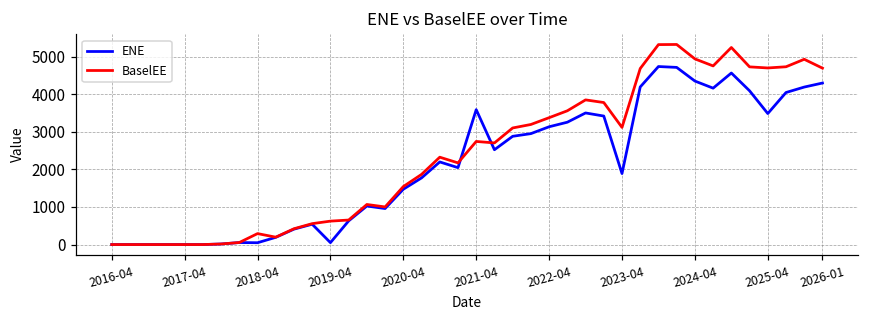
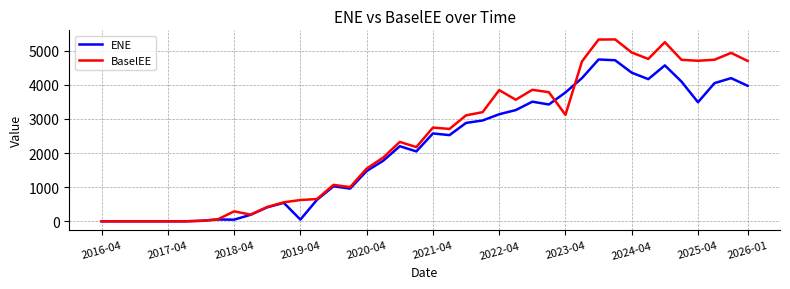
ENE, 2021-04: 3600 -> 2600
BaselEE, 2022-04: 3400 -> 3800
ENE, 2023-04: 1900 -> 3800
ENE, 2026-01: 4300 -> 4000
